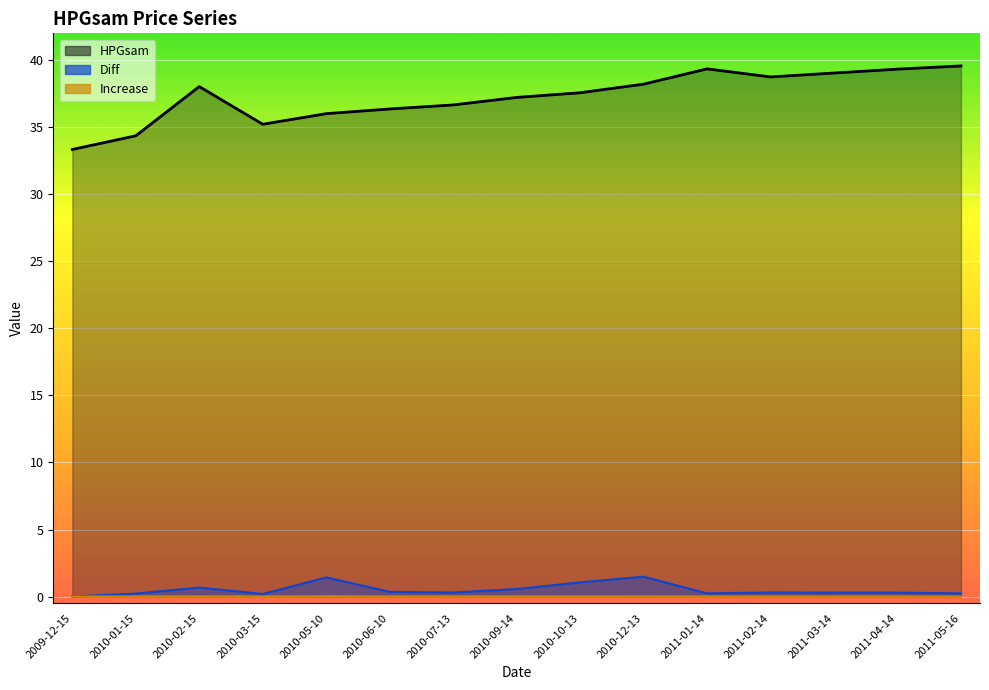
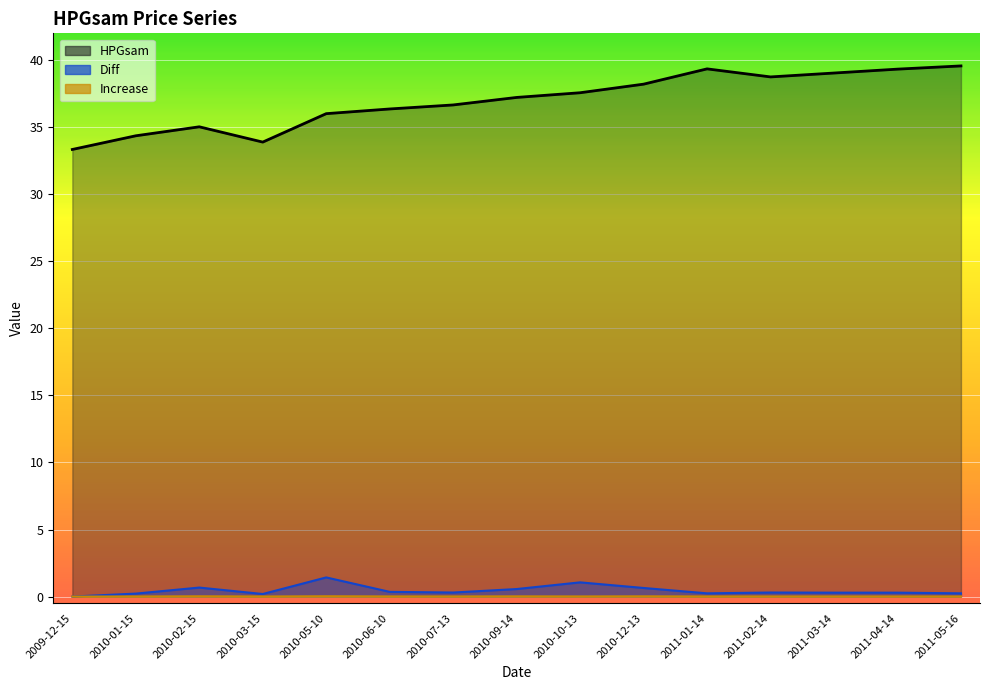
HPGsam, 2010-02-15: 38.0 -> 35.0
HPGsam, 2010-03-15: 35.2 -> 33.9
Diff, 2010-12-13: 1.5 -> 0.6
